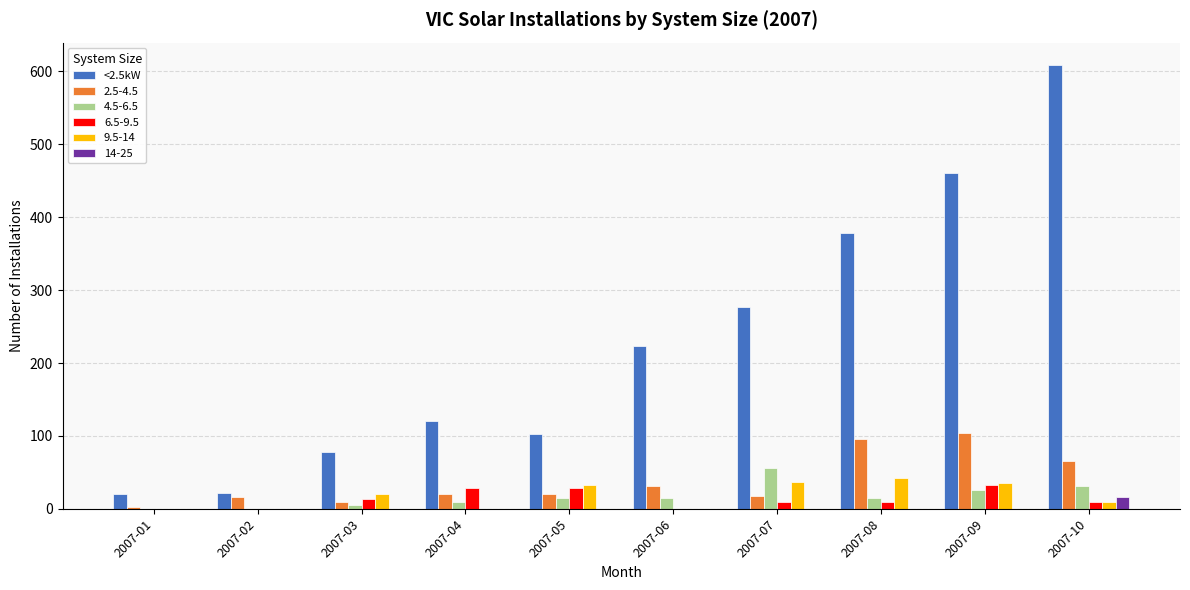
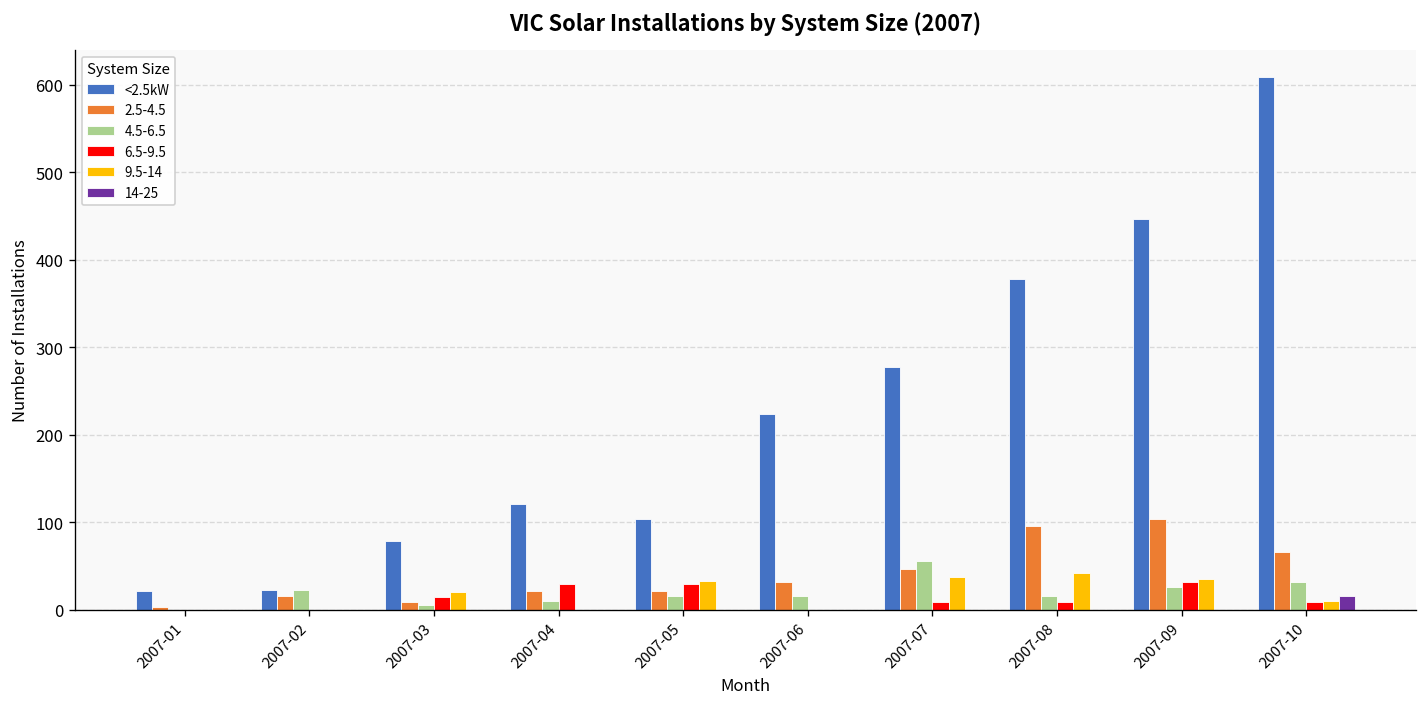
4.5-6.5, 2007-02: 0 -> 20
2.5-4.5, 2007-07: 20 -> 50
<2.5kW, 2007-09: 460 -> 450
